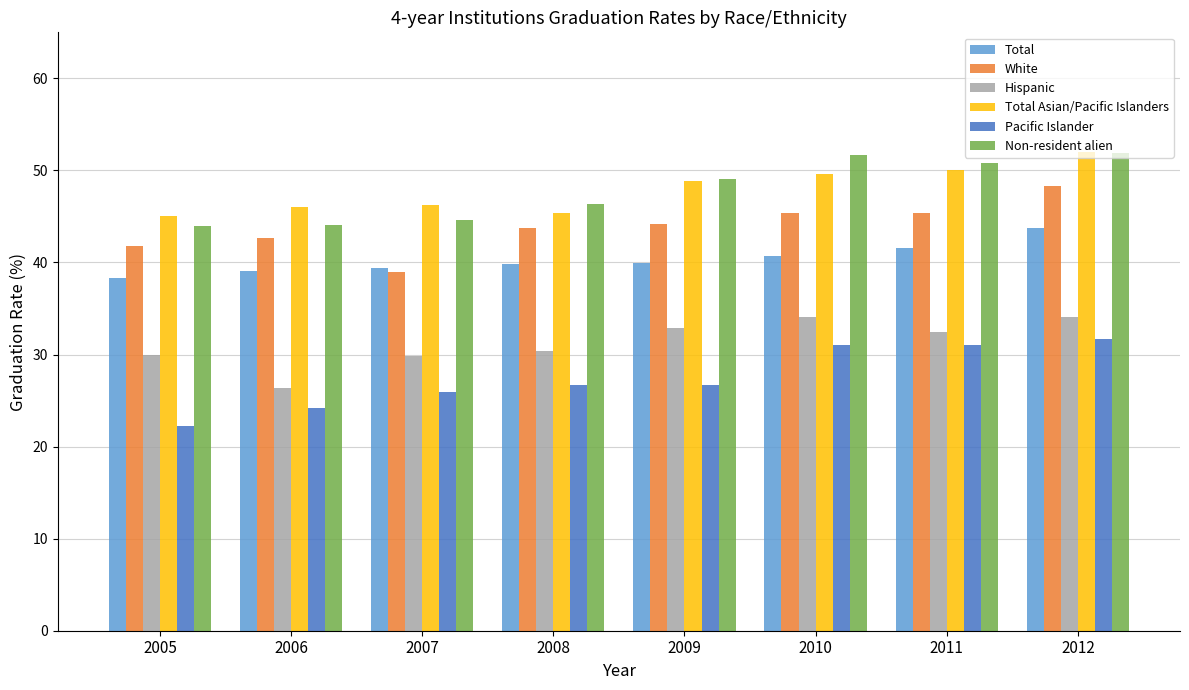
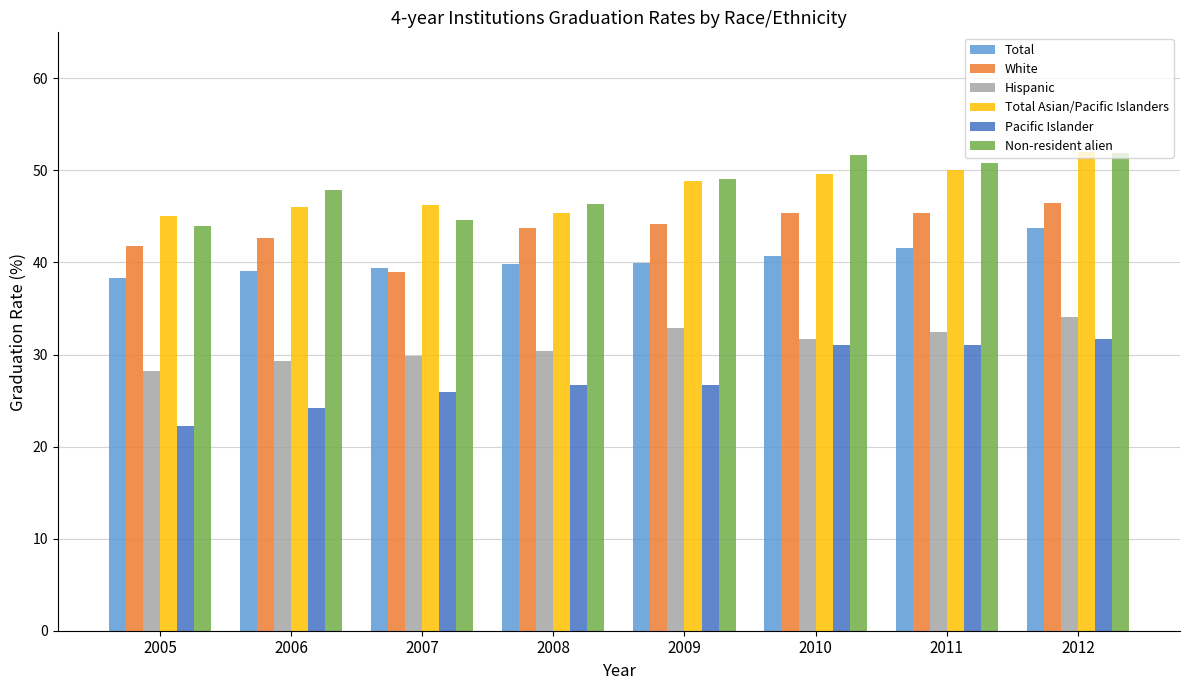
Hispanic, 2005: 30 -> 28
Hispanic, 2006: 26 -> 29
Non-resident alien, 2006: 44 -> 48
Hispanic, 2010: 34 -> 32
White, 2012: 48 -> 47
